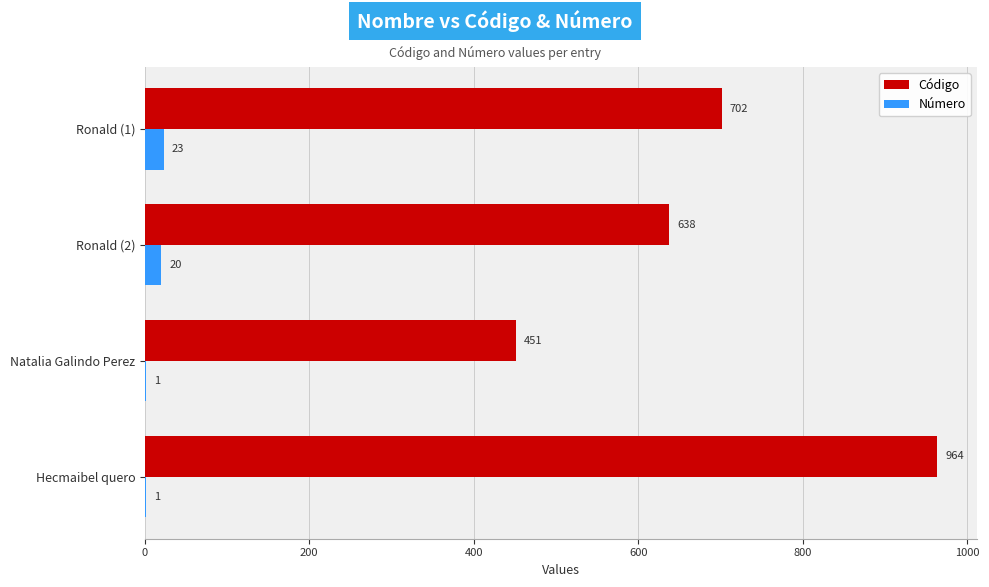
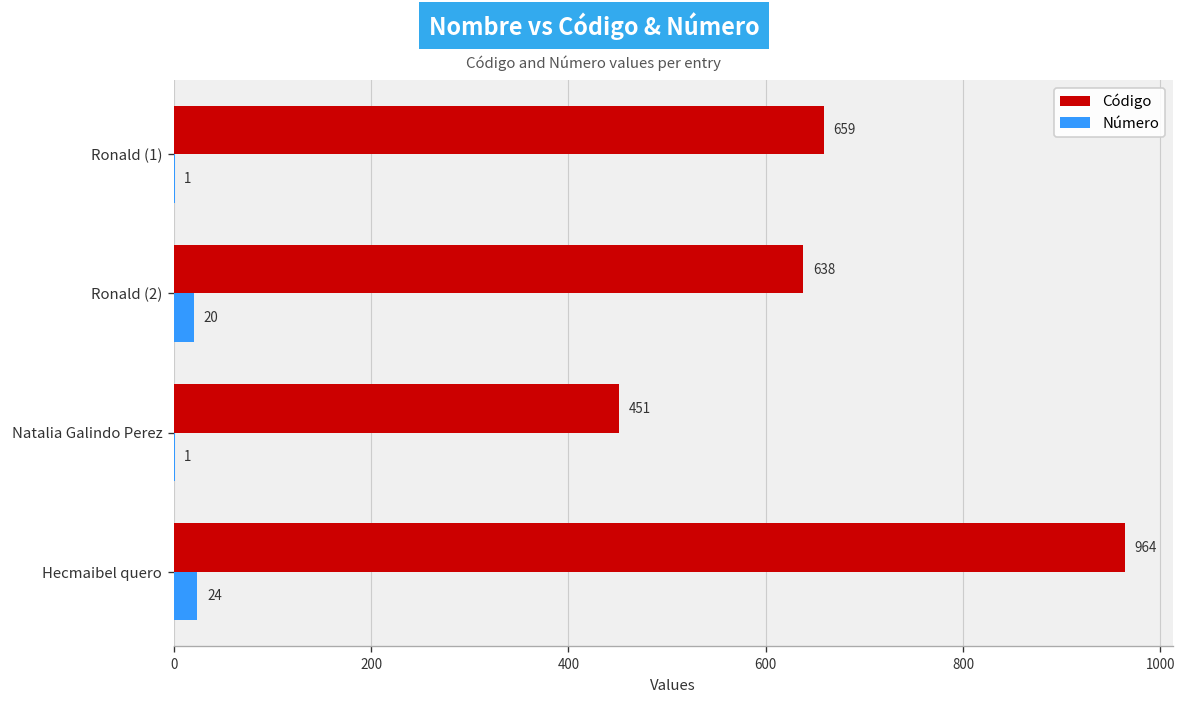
Código, Ronald (1): 702 -> 659
Número, Ronald (1): 23 -> 1
Número, Hecmaibel quero: 1 -> 24
